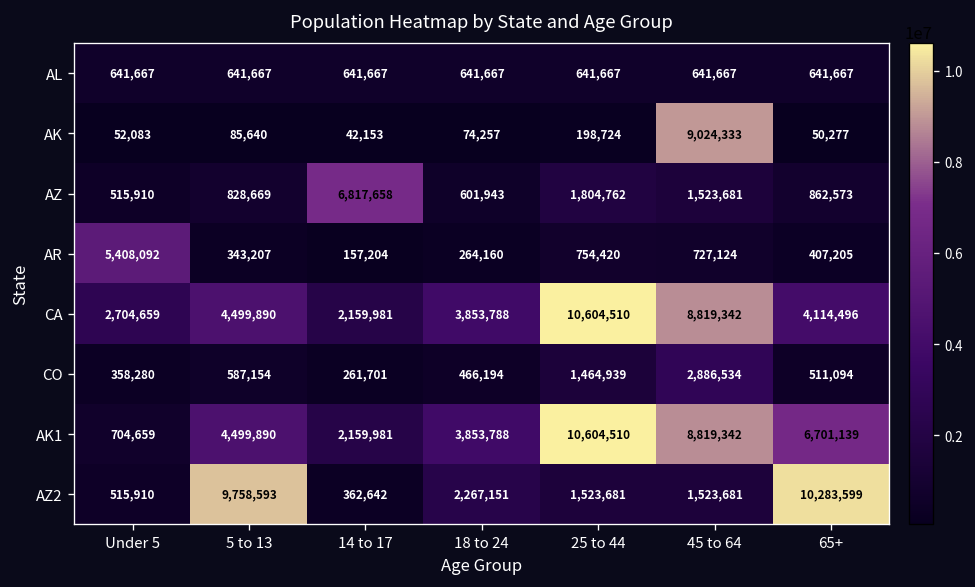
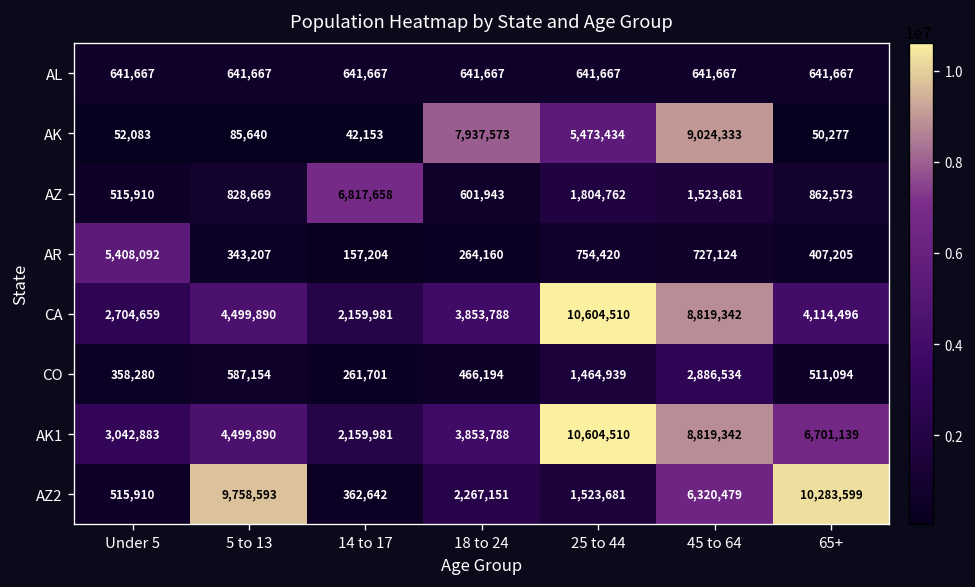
AK, 18 to 24: 74,257 -> 7,937,573
AK, 25 to 44: 198,724 -> 5,473,434
AK1, Under 5: 704,659 -> 3,042,883
AZ2, 45 to 64: 1,523,681 -> 6,320,479
